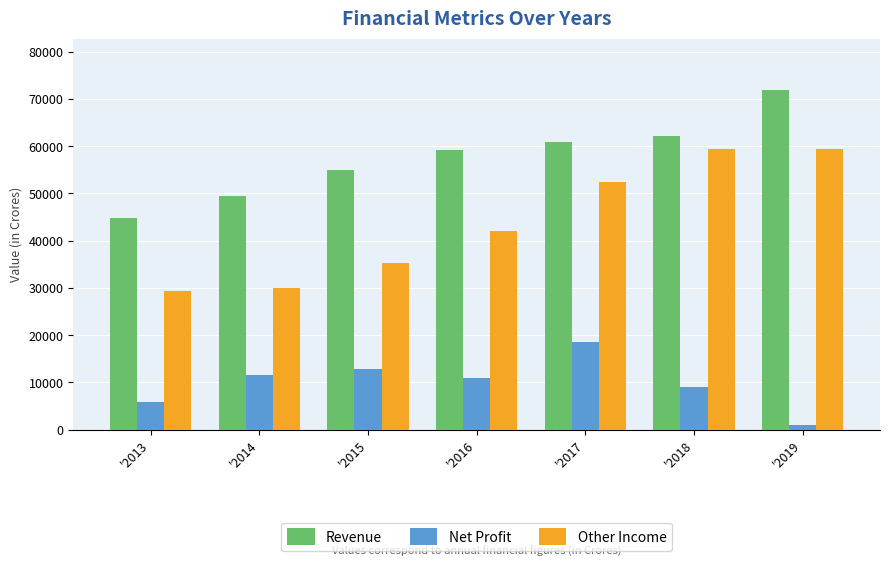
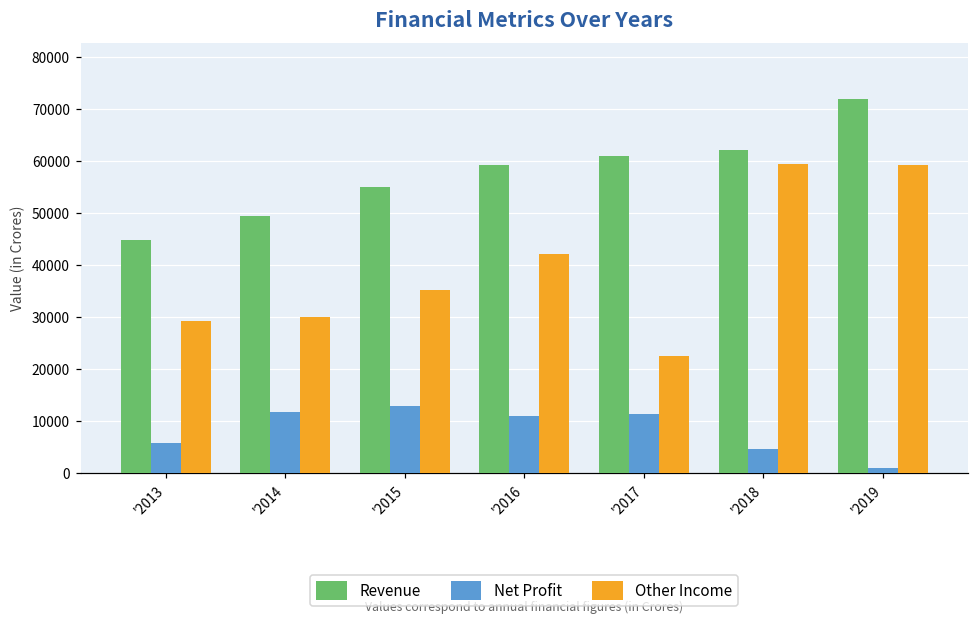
Net Profit, '2017: 19000 -> 11000
Other Income, '2017: 52000 -> 22000
Net Profit, '2018: 9000 -> 5000
